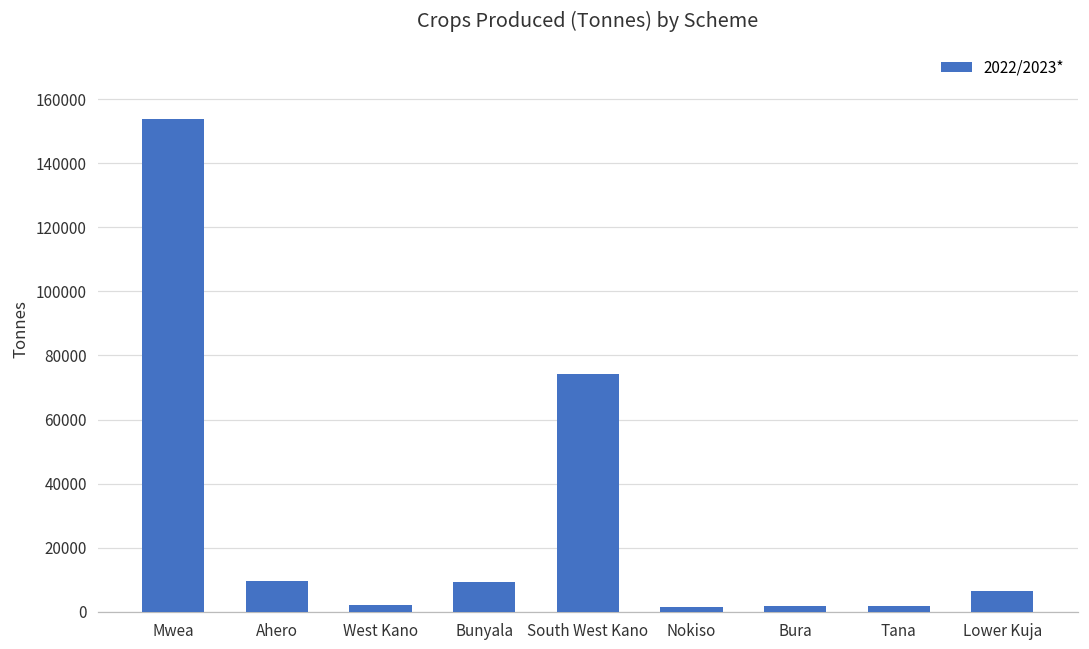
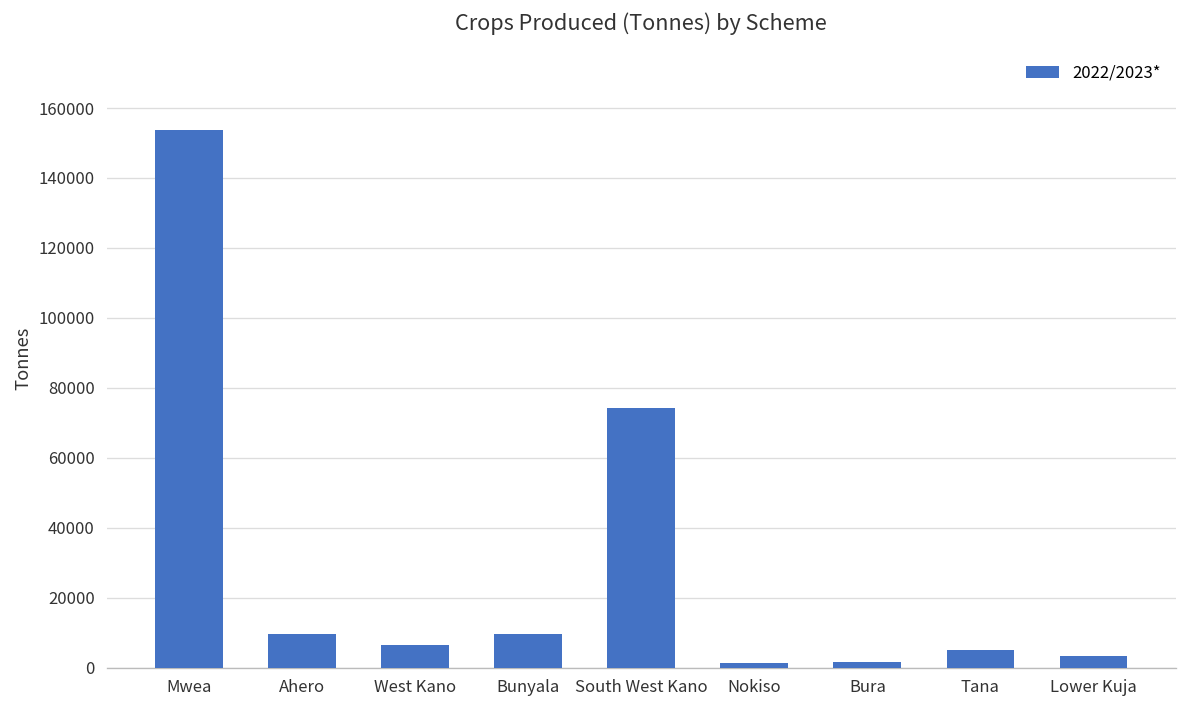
West Kano: 2000 -> 7000
Tana: 2000 -> 5000
Lower Kuja: 7000 -> 3000
